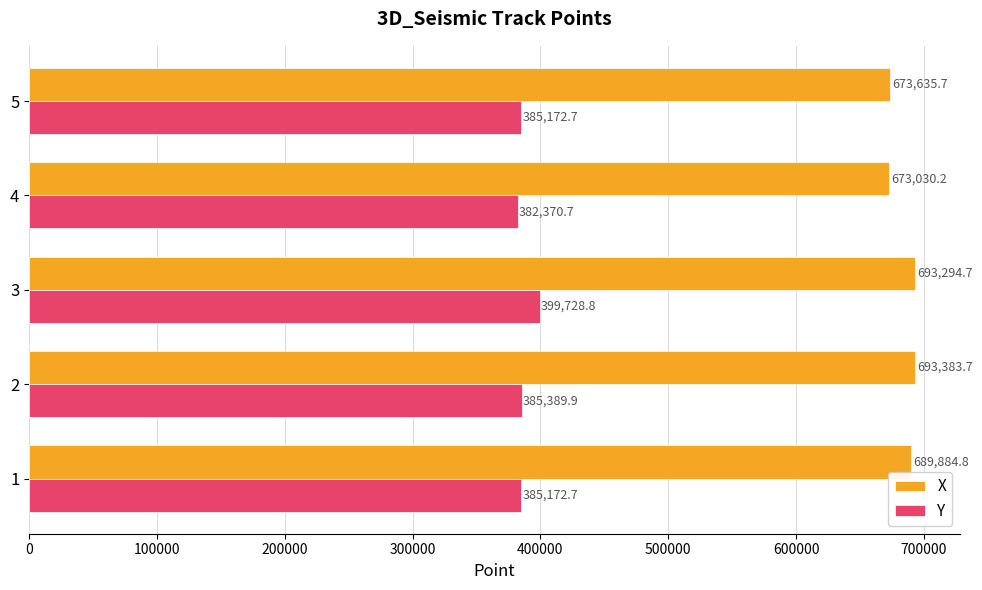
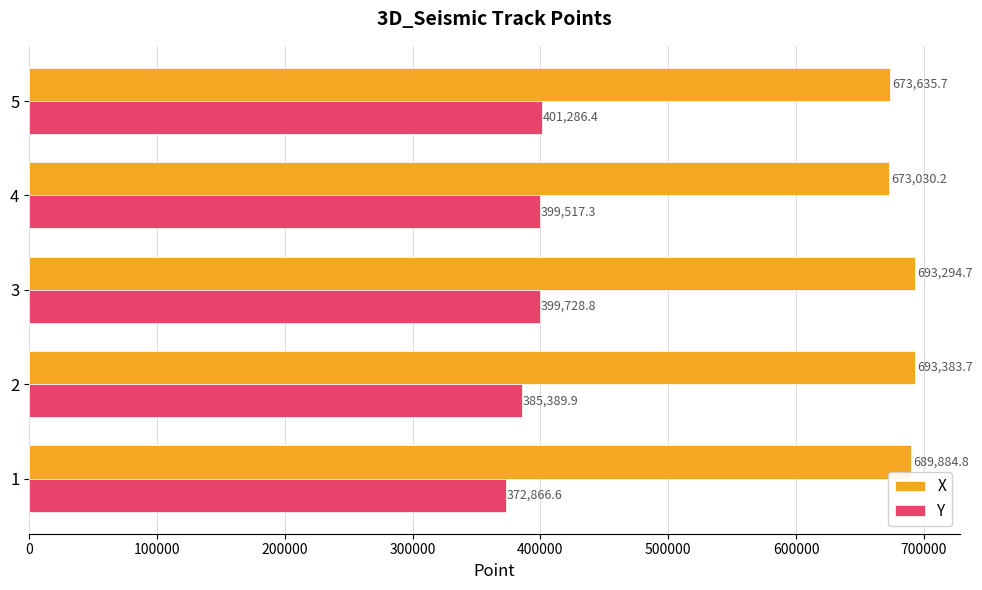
Y, 5: 385,172.7 -> 401,286.4
Y, 4: 382,370.7 -> 399,517.3
Y, 1: 385,172.7 -> 372,866.6
